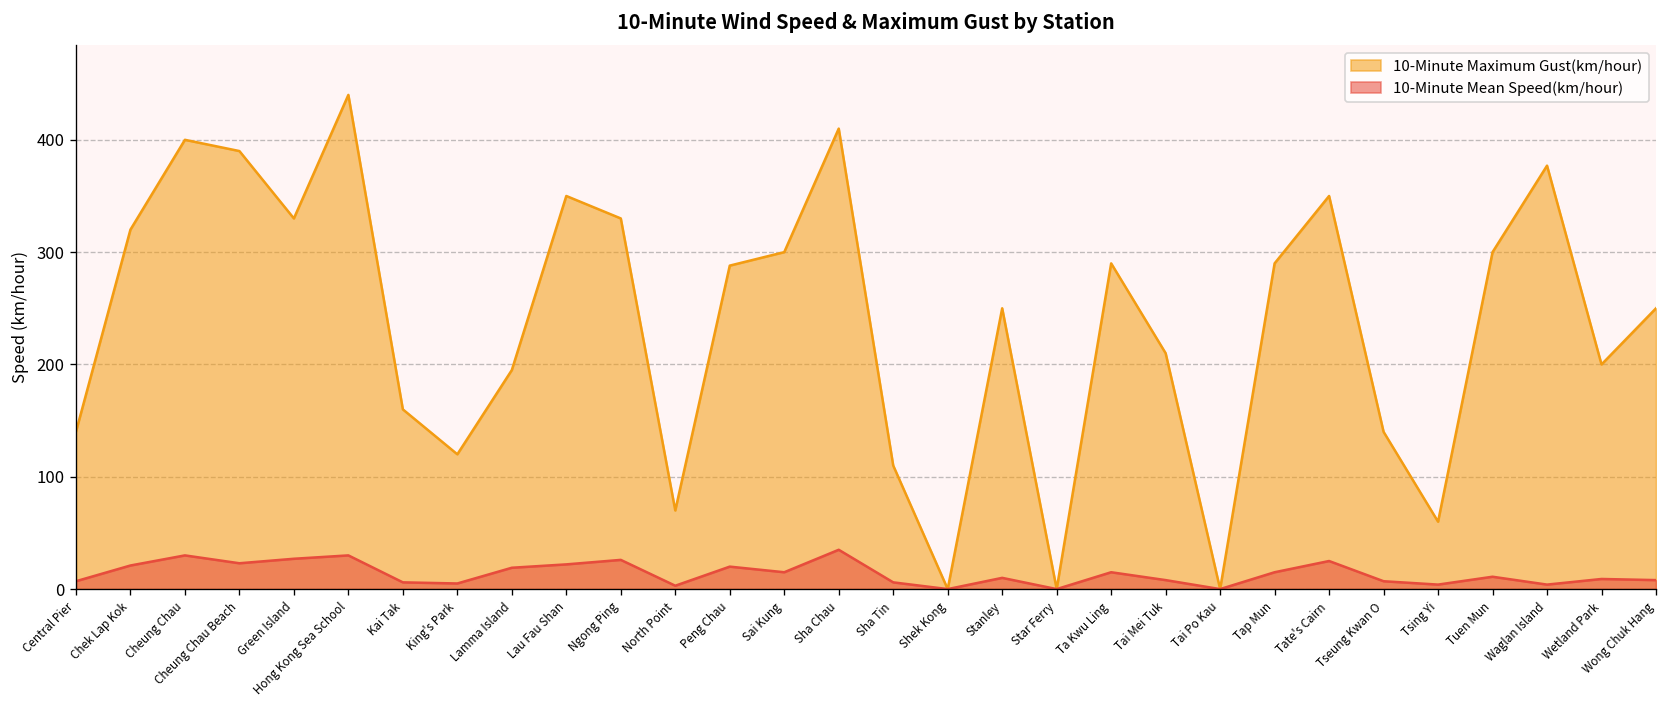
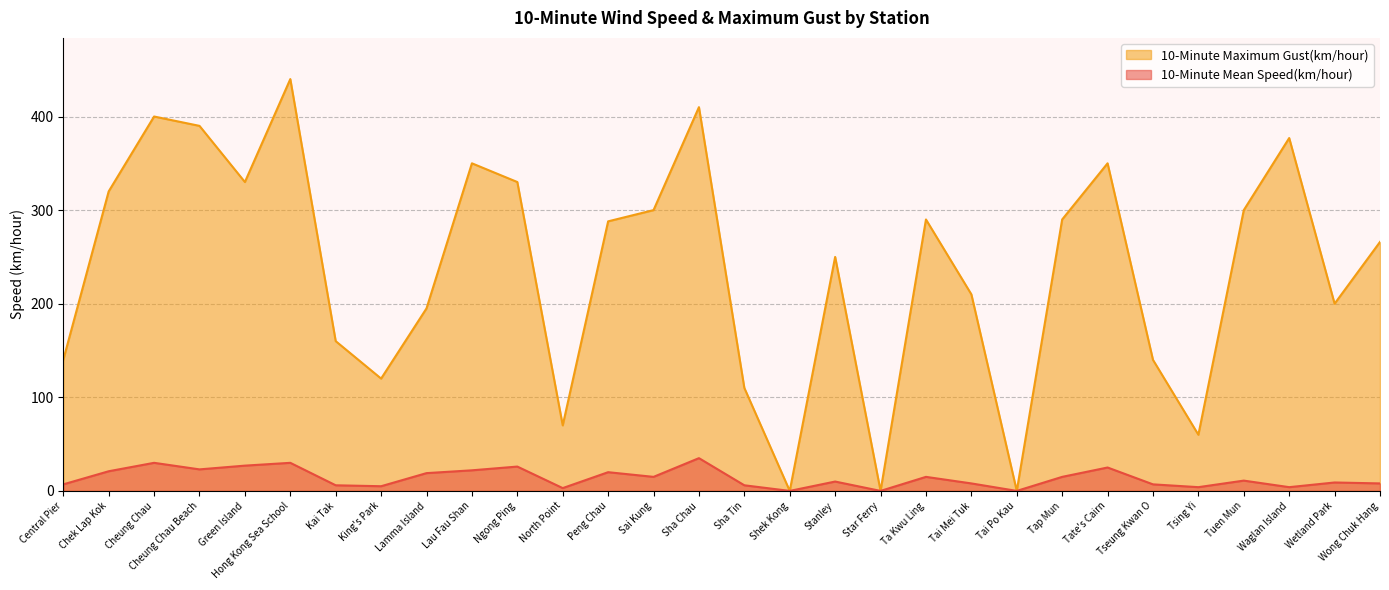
10-Minute Maximum Gust(km/hour), Wong Chuk Hang: 250 -> 270
